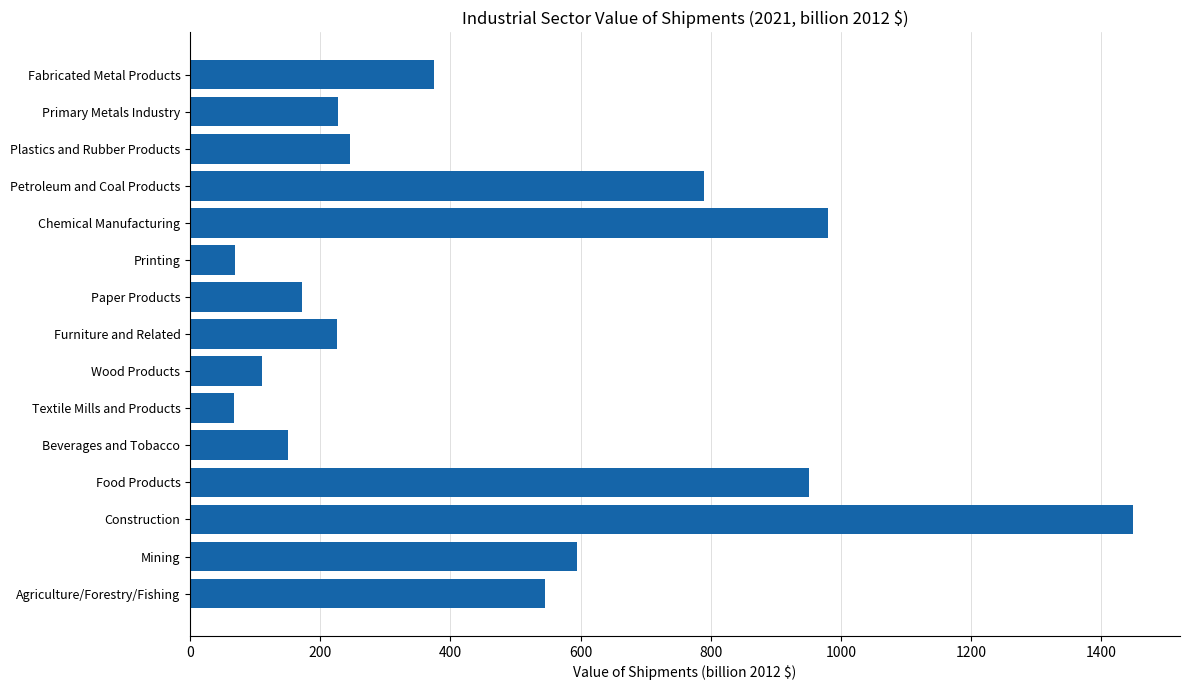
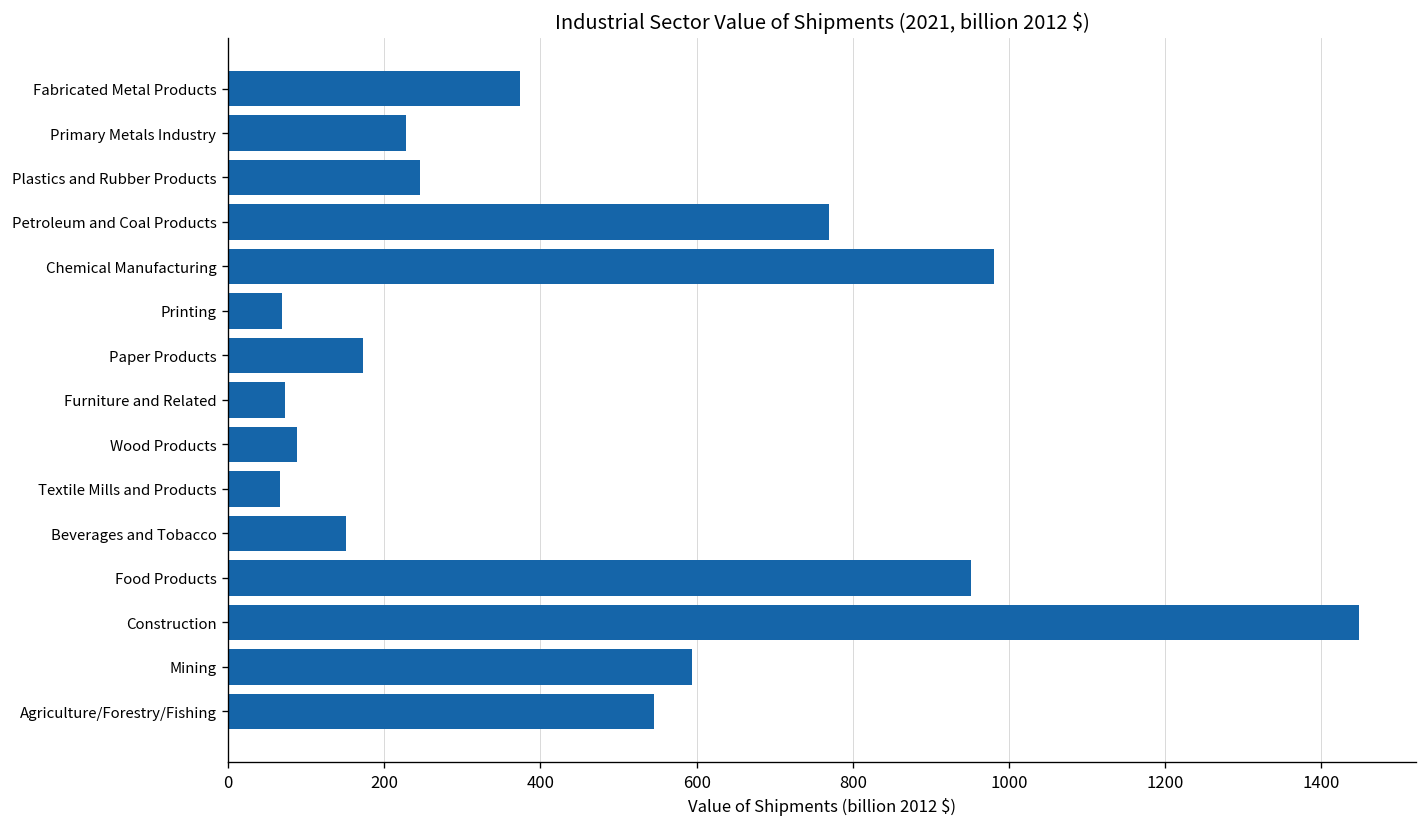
Petroleum and Coal Products: 790 -> 770
Furniture and Related: 230 -> 70
Wood Products: 110 -> 90
